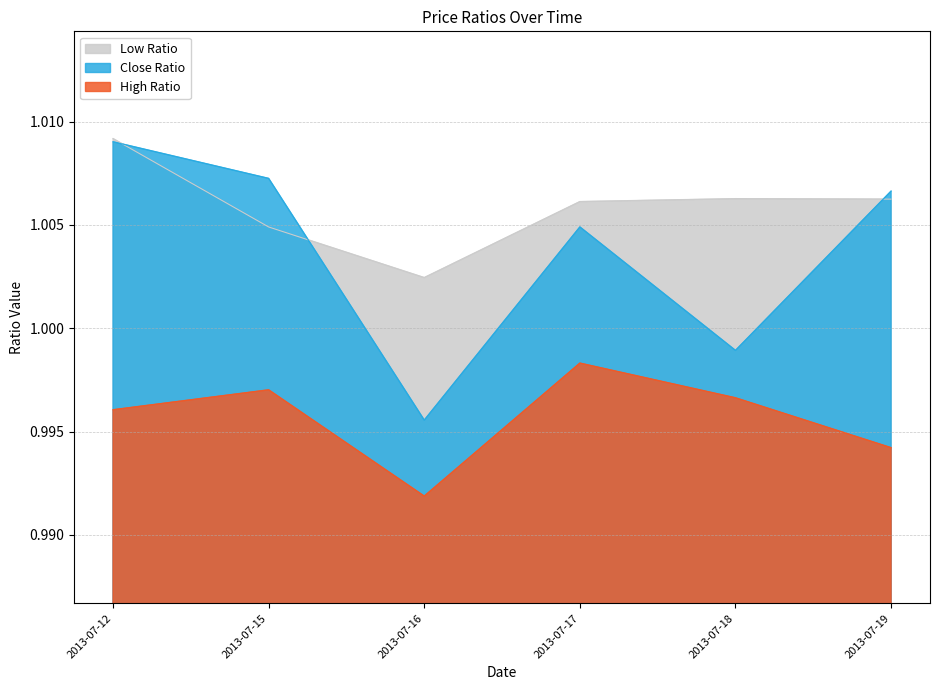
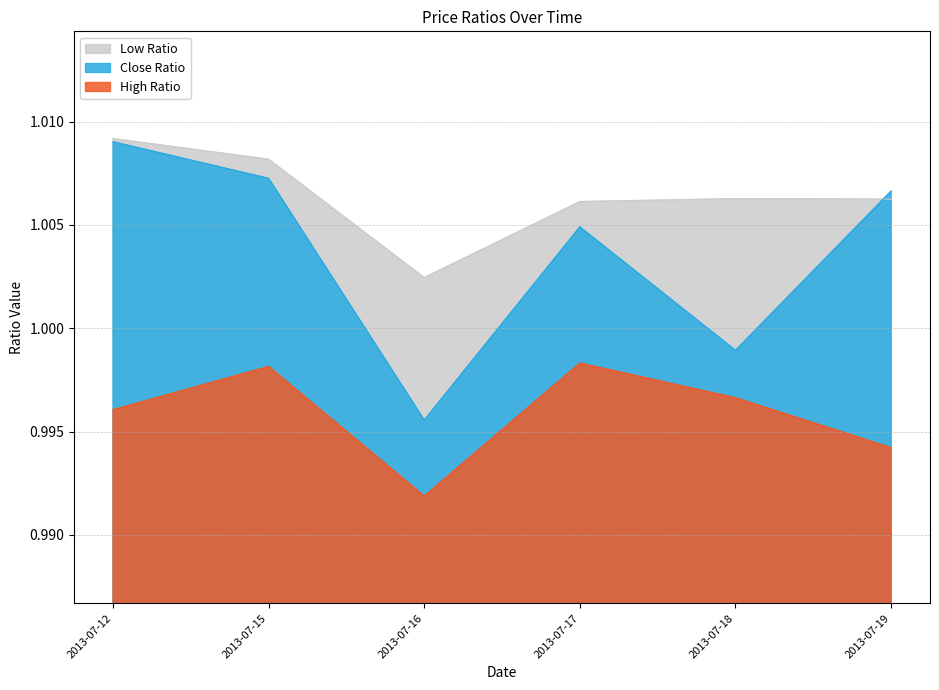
Low Ratio, 2013-07-15: 1.0049 -> 1.0082
High Ratio, 2013-07-15: 0.9970 -> 0.9981
